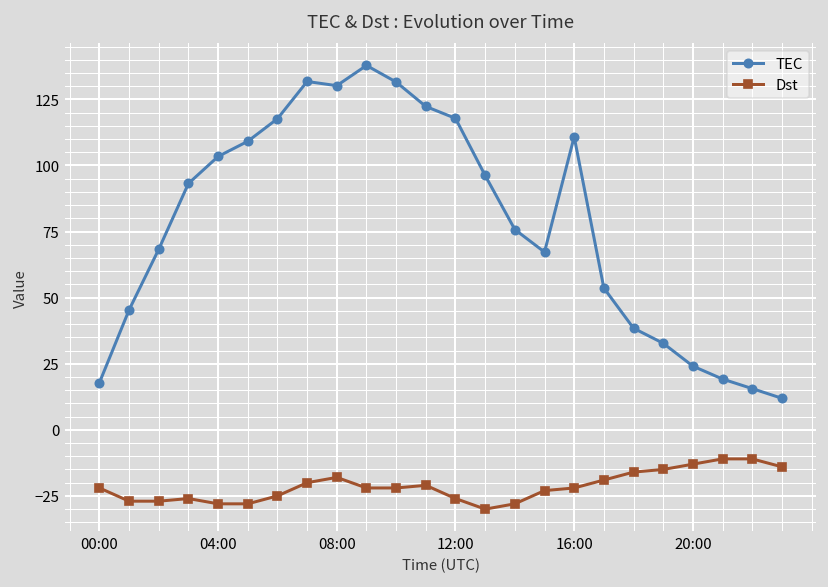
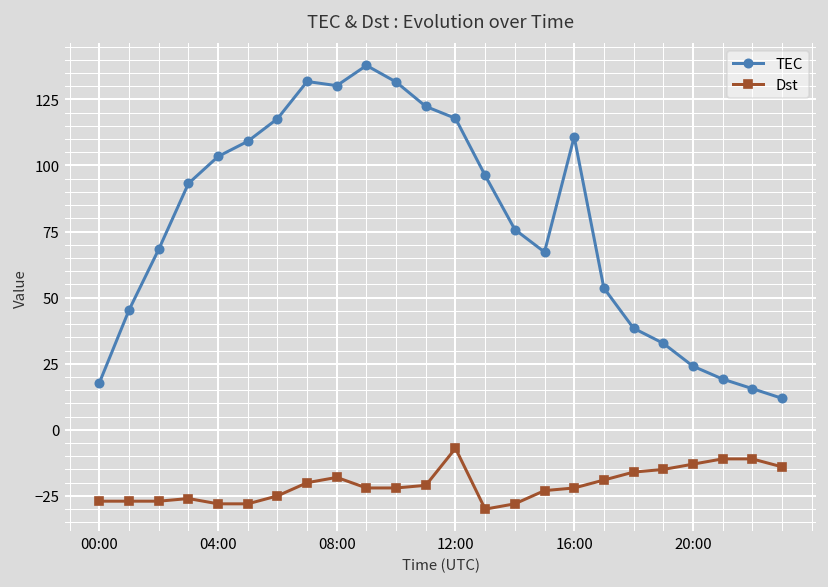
Dst, 00:00: -22 -> -27
Dst, 12:00: -26 -> -7
